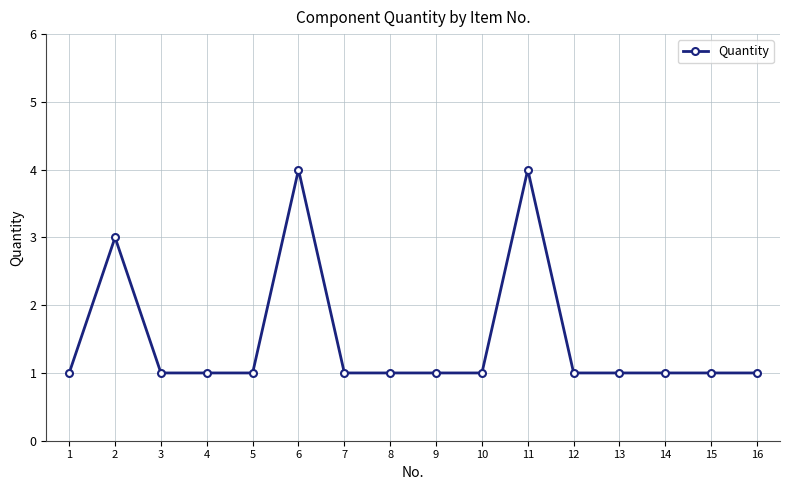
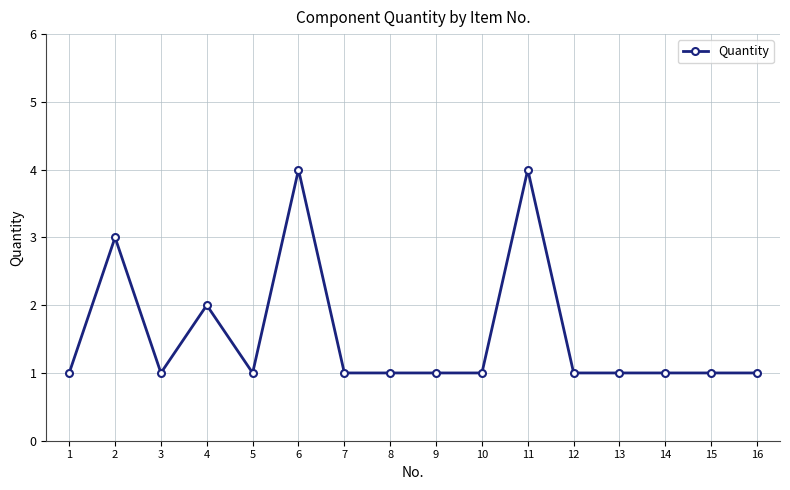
4: 1 -> 2
